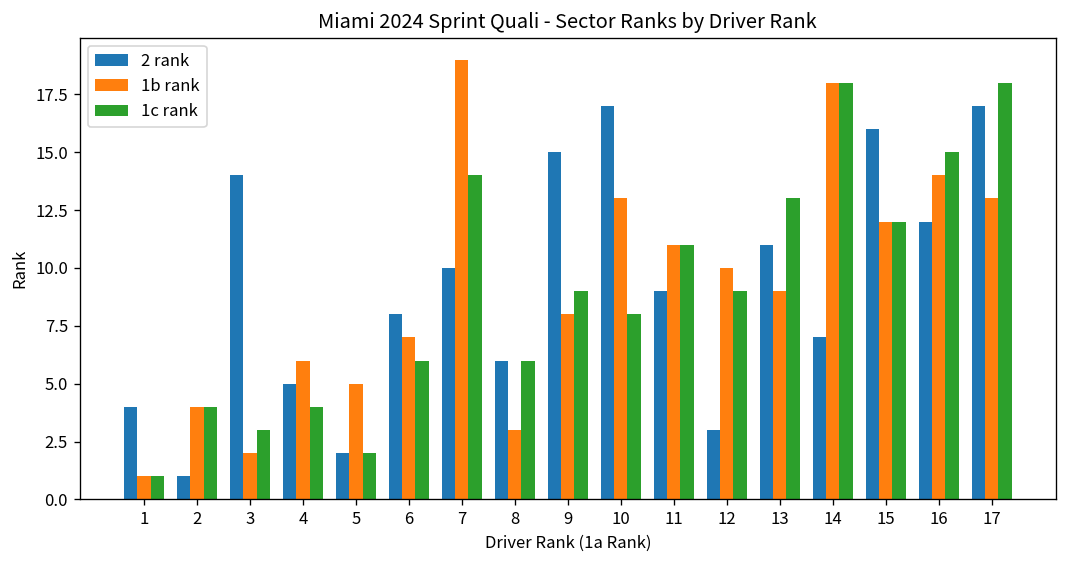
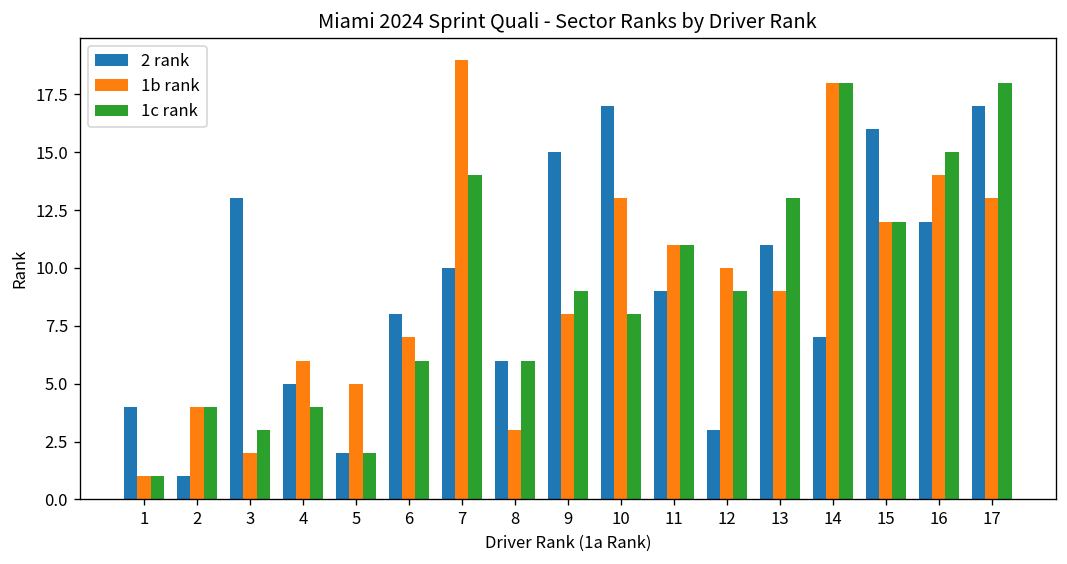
2 rank, 3: 14 -> 13
